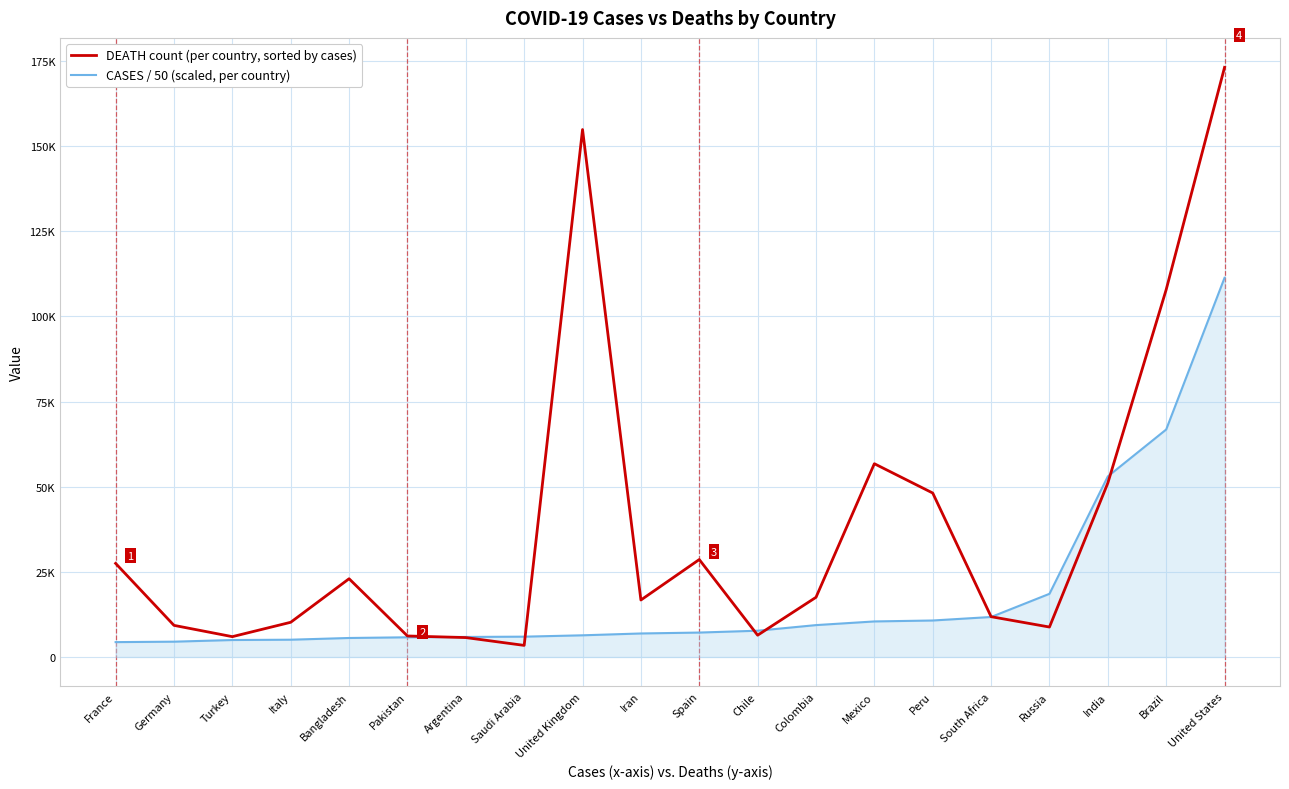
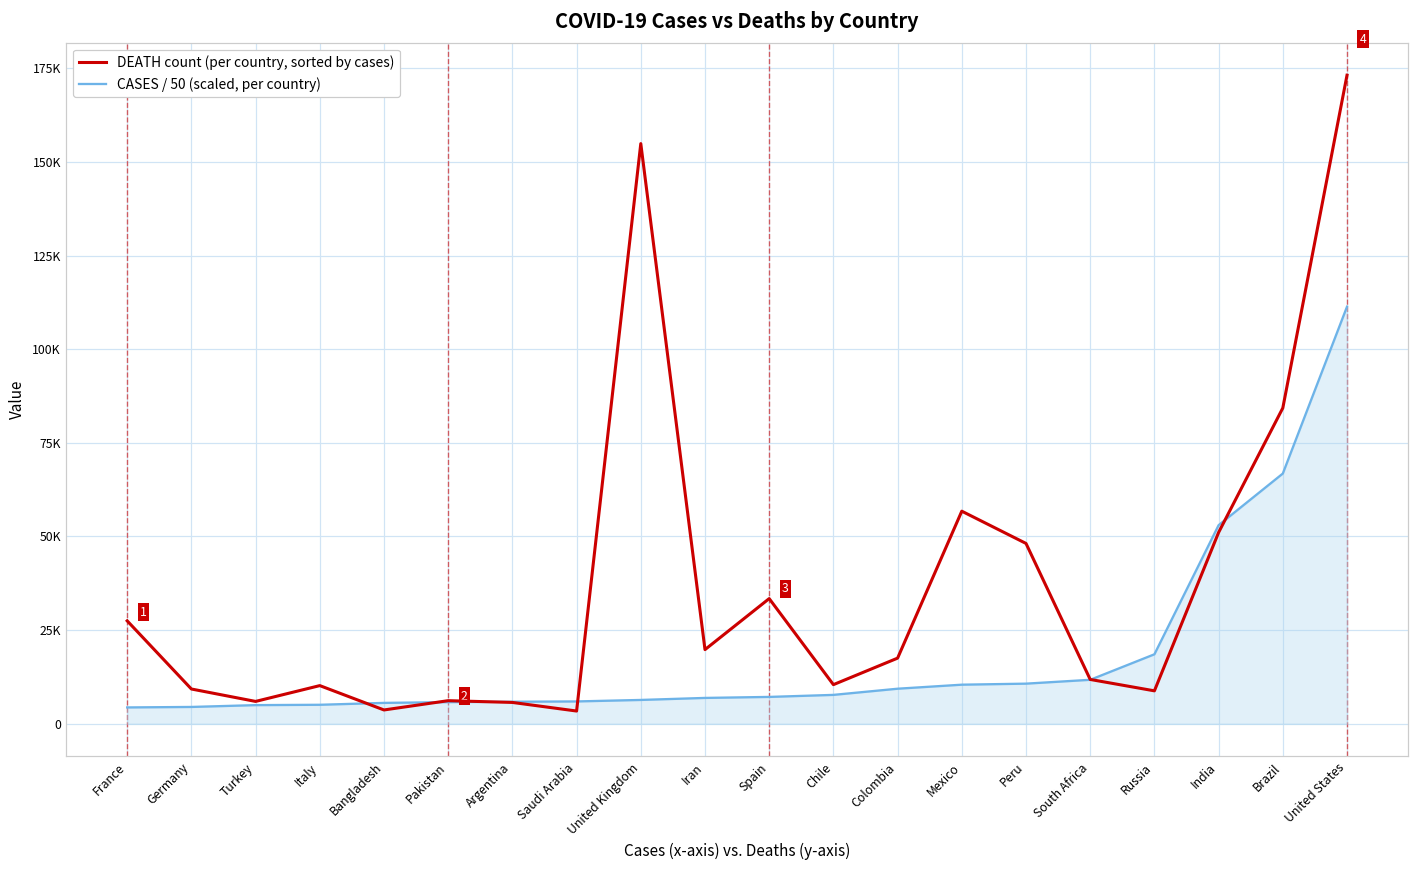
DEATH count (per country, sorted by cases), Bangladesh: 23000 -> 4000
DEATH count (per country, sorted by cases), Iran: 17000 -> 20000
DEATH count (per country, sorted by cases), Spain: 29000 -> 33000
DEATH count (per country, sorted by cases), Chile: 6000 -> 10000
DEATH count (per country, sorted by cases), Brazil: 108000 -> 84000
